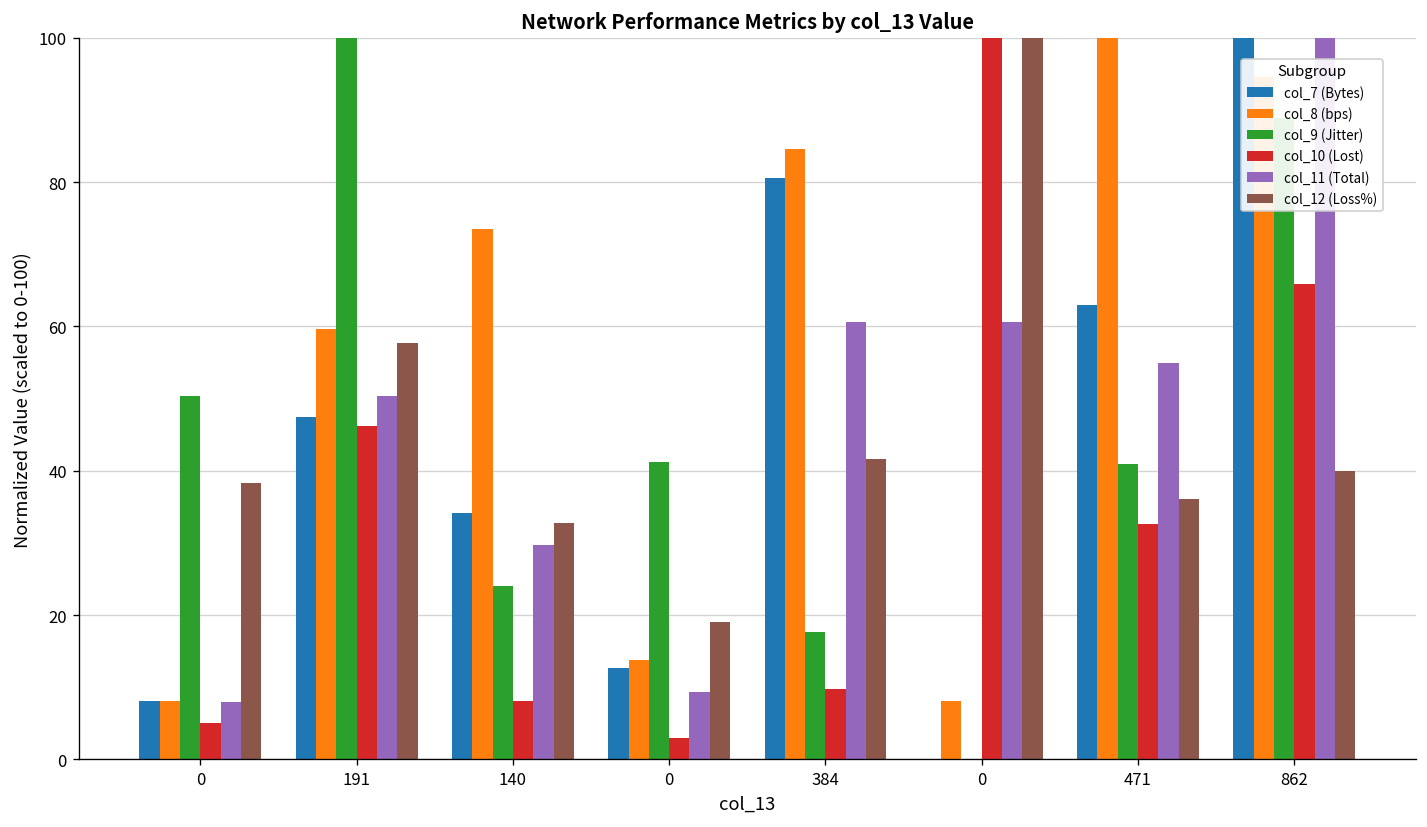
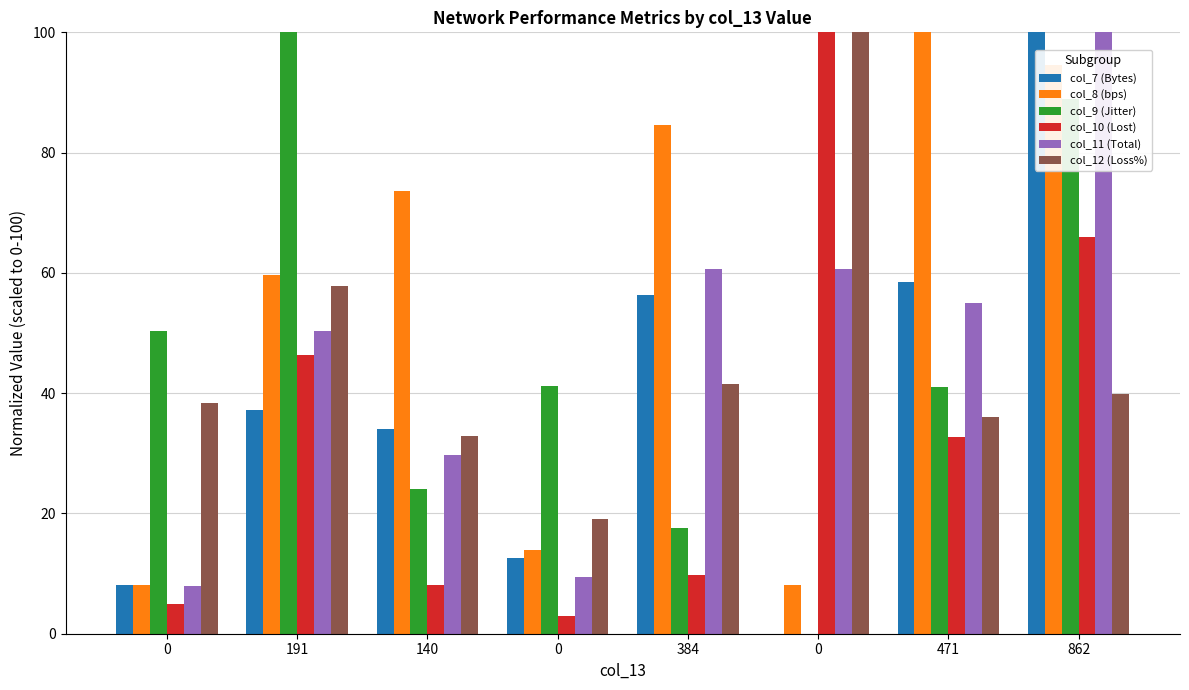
col_7 (Bytes), 191: 47 -> 37
col_7 (Bytes), 384: 81 -> 56
col_7 (Bytes), 471: 63 -> 58
